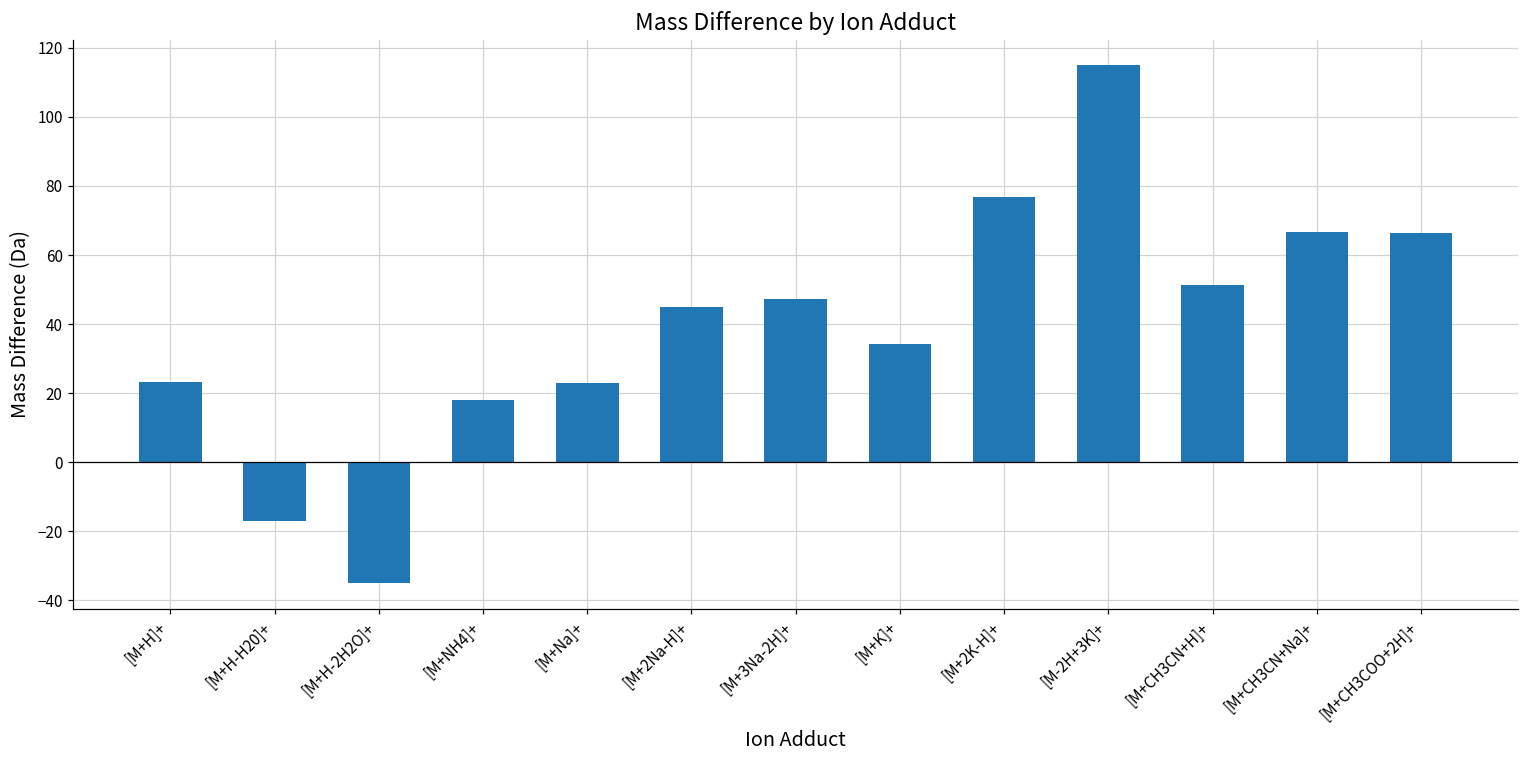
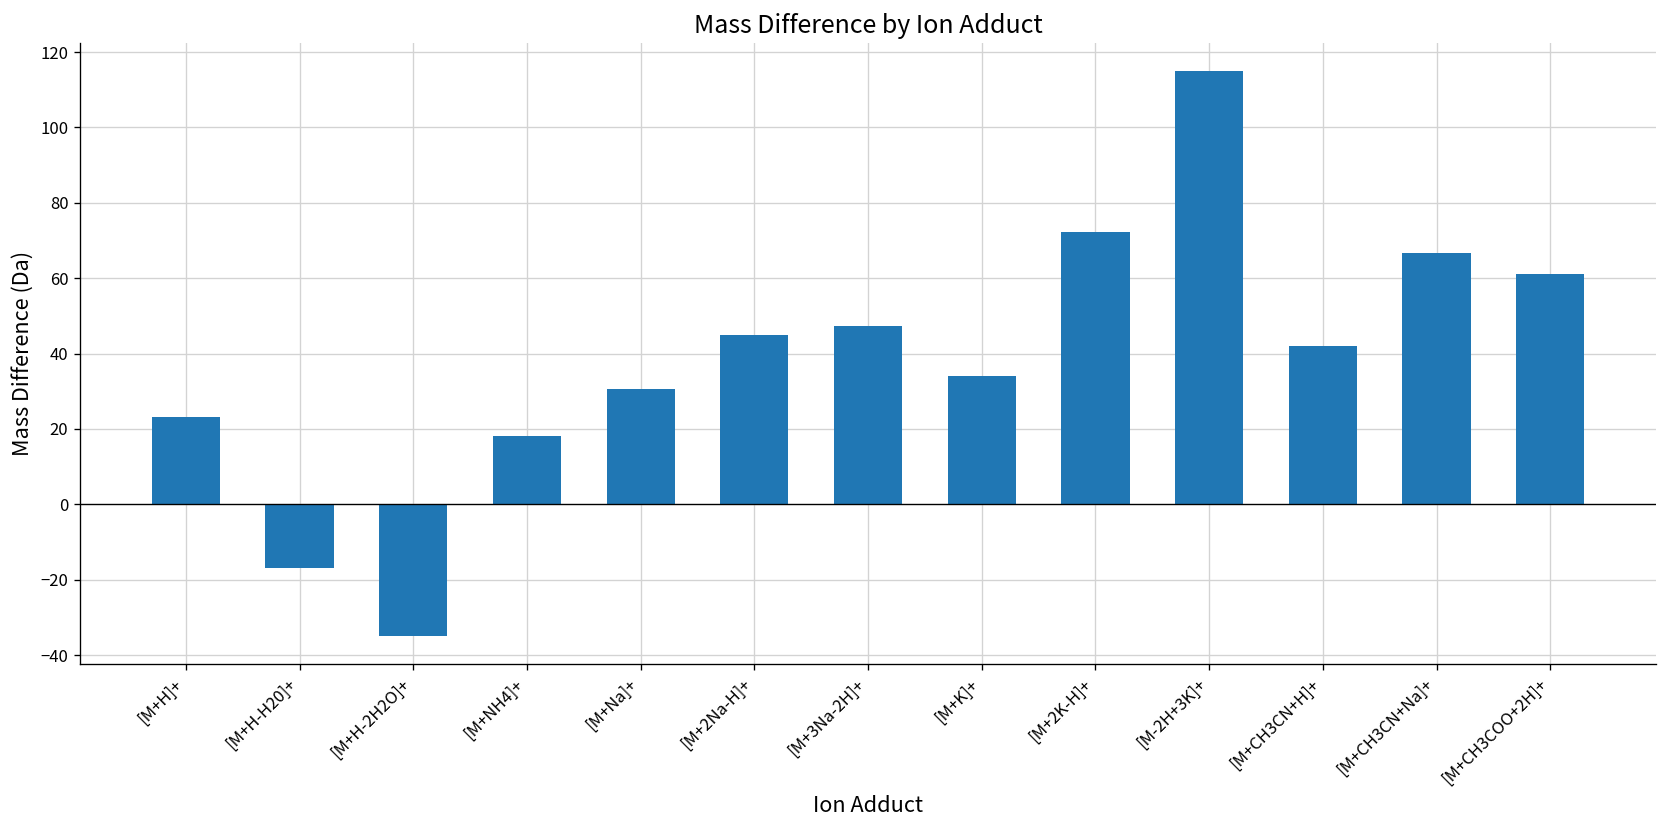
[M+Na]+: 23 -> 31
[M+2K-H]+: 77 -> 72
[M+CH3CN+H]+: 51 -> 42
[M+CH3COO+2H]+: 66 -> 61
